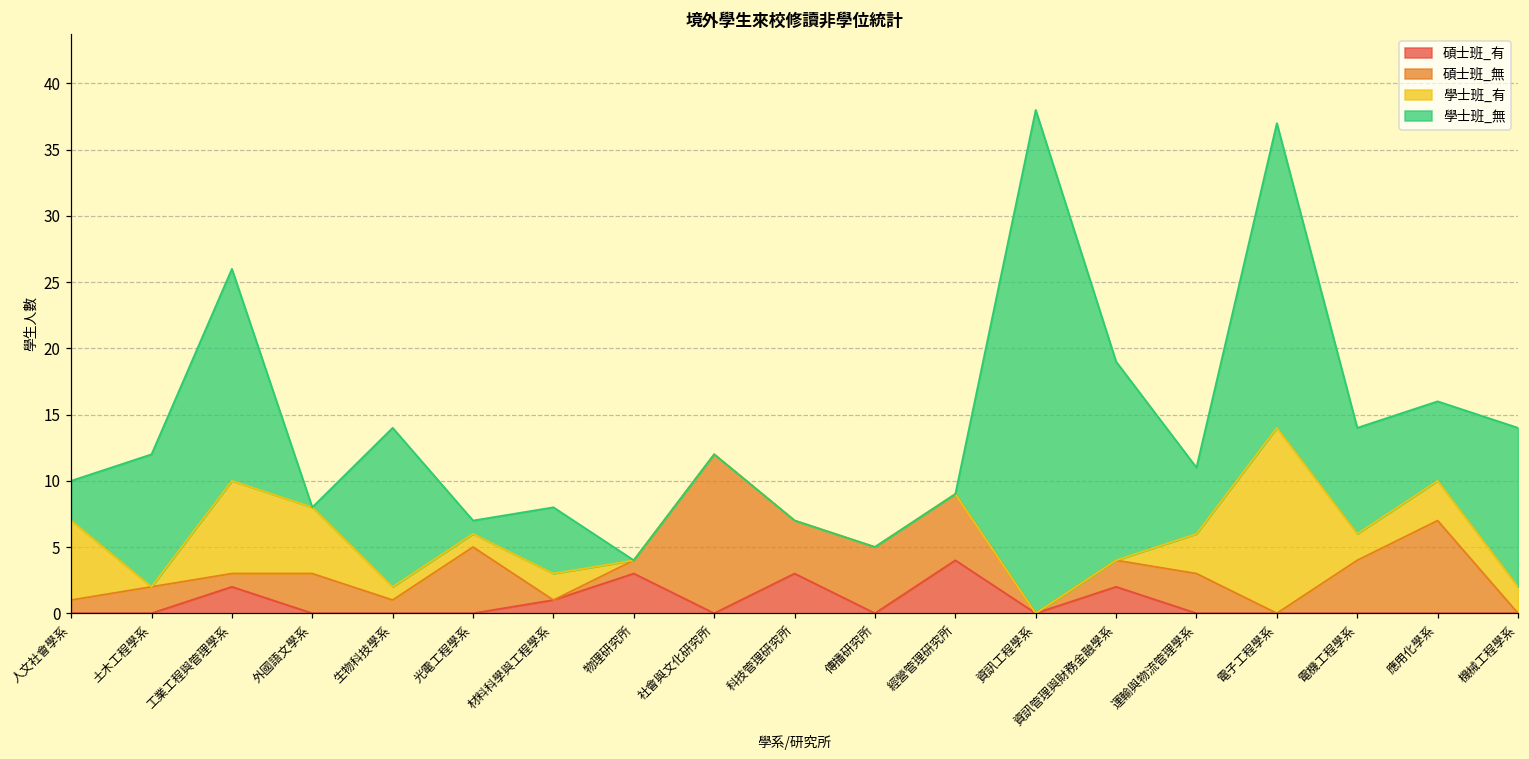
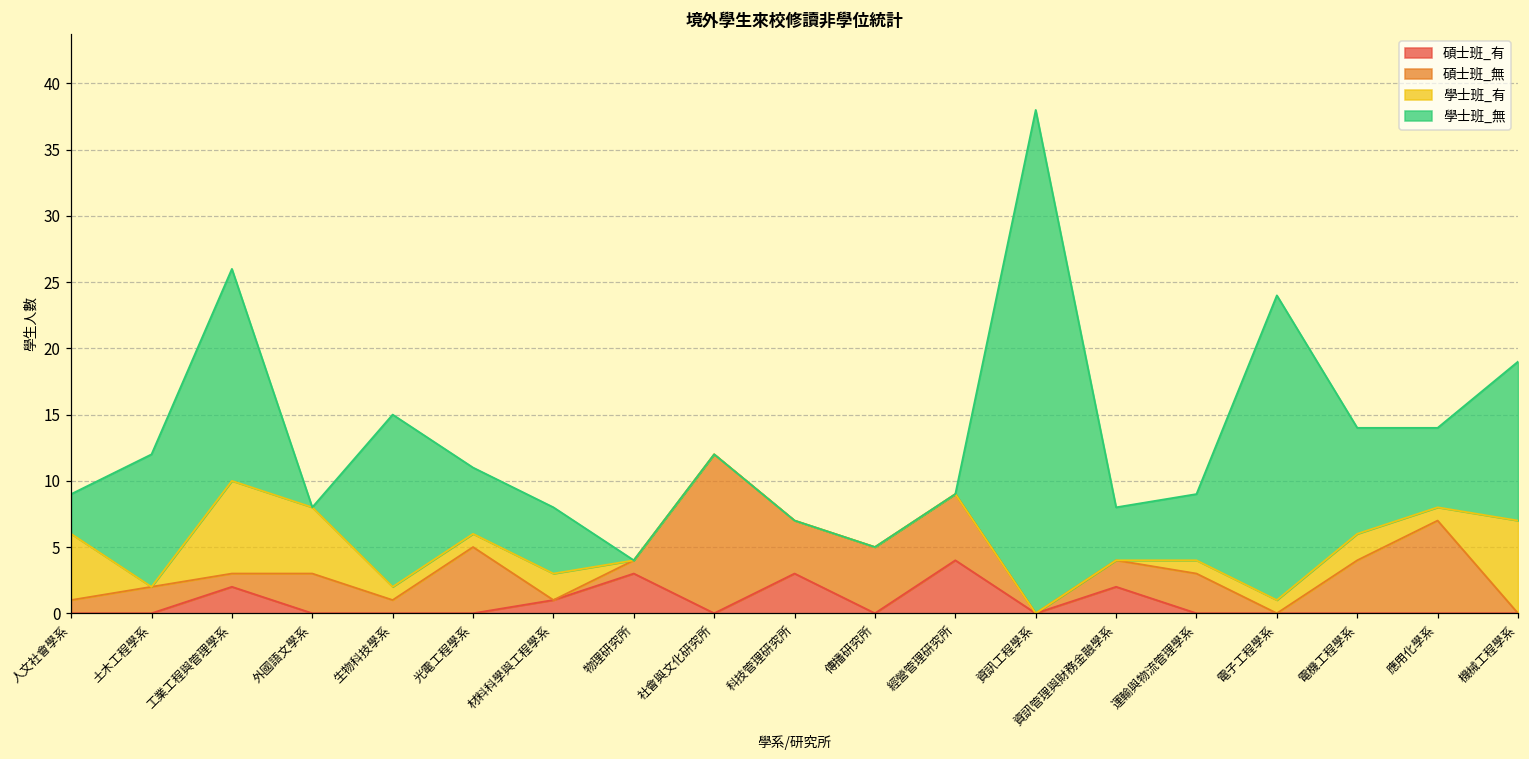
學士班_有, 人文社會學系: 6 -> 5
學士班_無, 生物科技學系: 12 -> 13
學士班_無, 光電工程學系: 1 -> 5
學士班_無, 資訊管理與財務金融學系: 15 -> 4
學士班_有, 運輸與物流管理學系: 3 -> 1
學士班_有, 電子工程學系: 14 -> 1
學士班_有, 應用化學系: 3 -> 1
學士班_有, 機械工程學系: 2 -> 7
